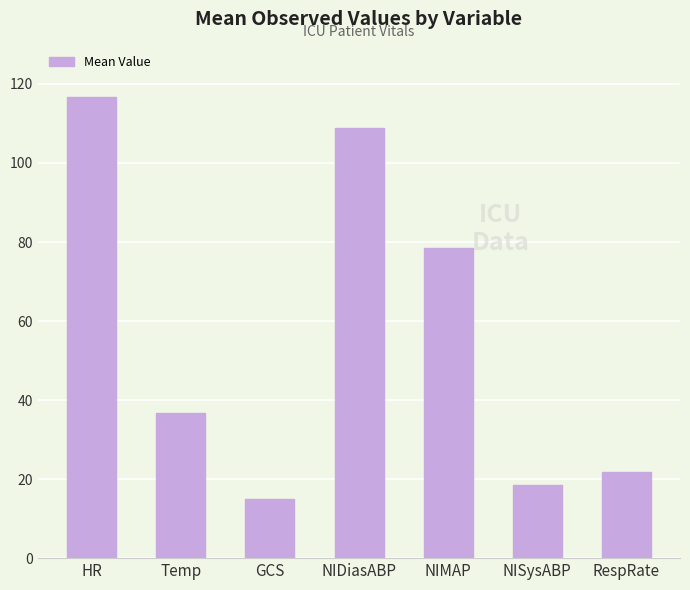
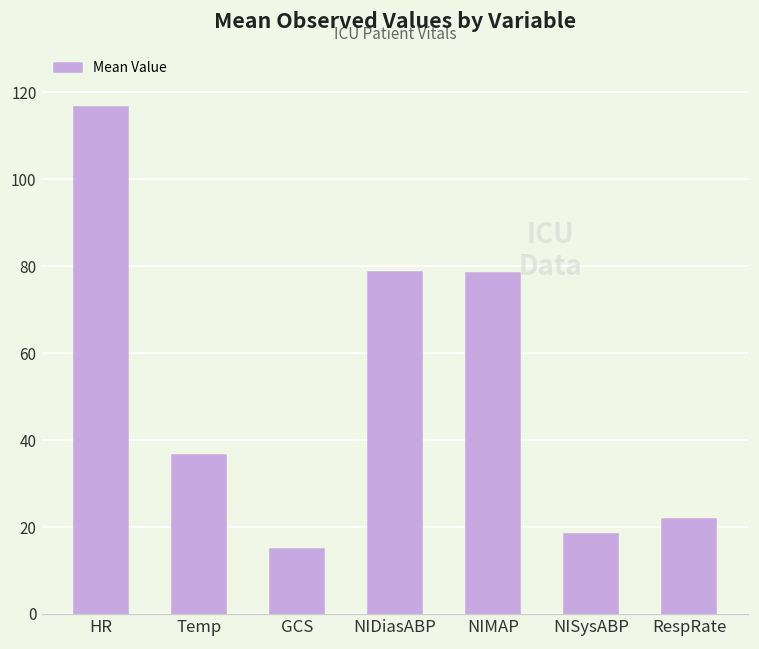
NIDiasABP: 109 -> 79
